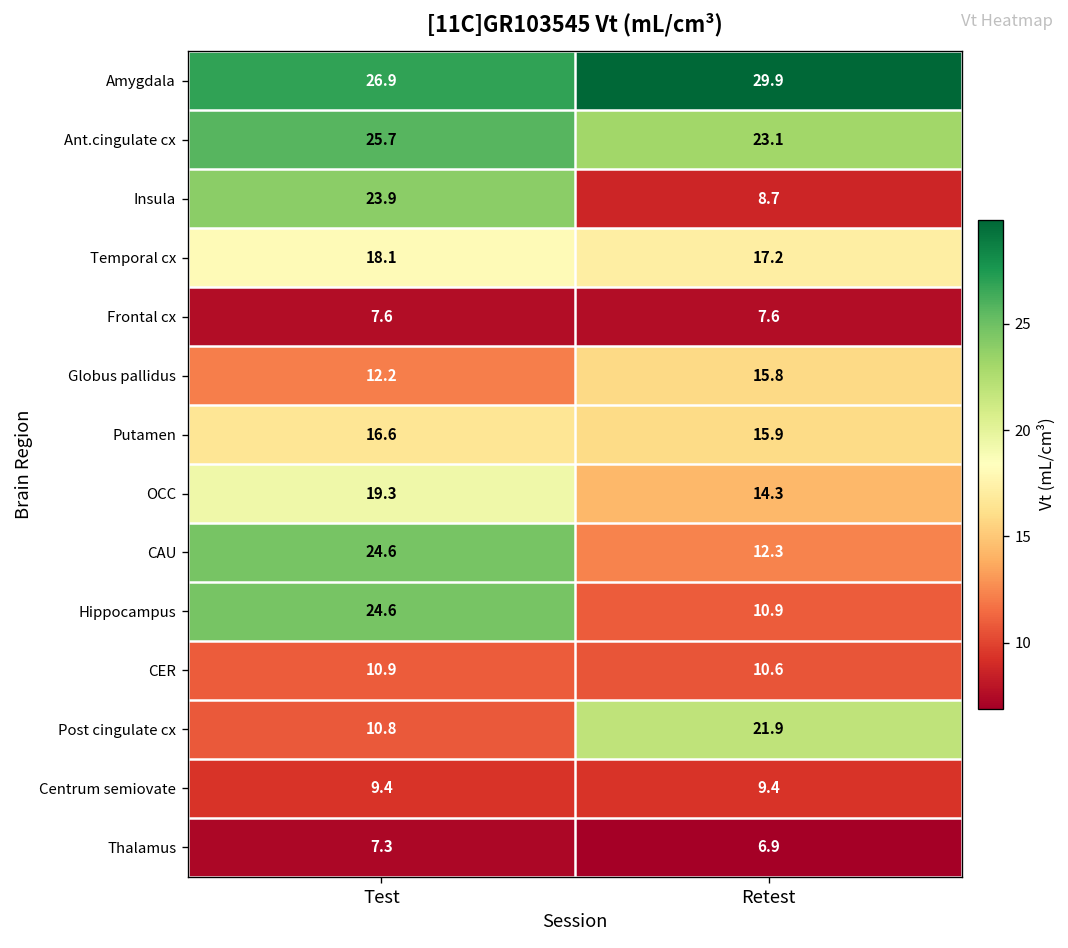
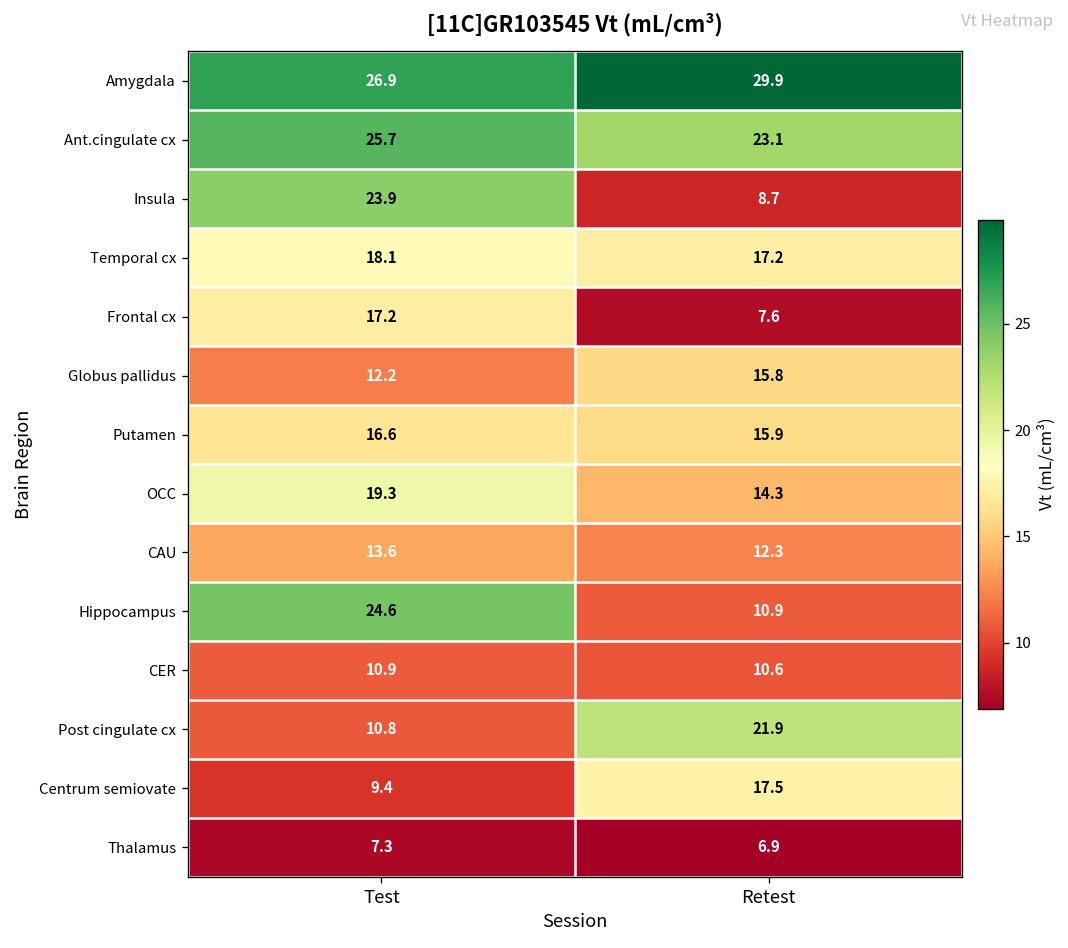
Frontal cx, Test: 7.6 -> 17.2
CAU, Test: 24.6 -> 13.6
Centrum semiovate, Retest: 9.4 -> 17.5
